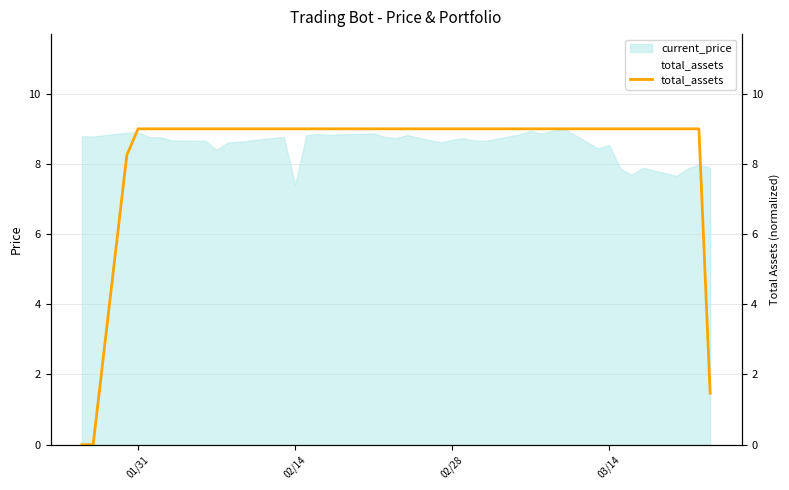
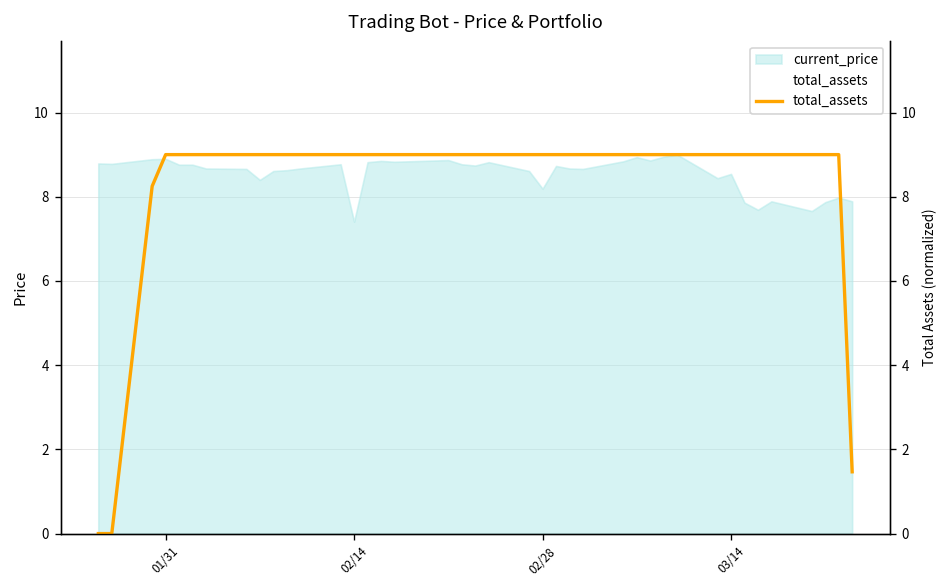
current_price, 02/28: 8.7 -> 8.2
